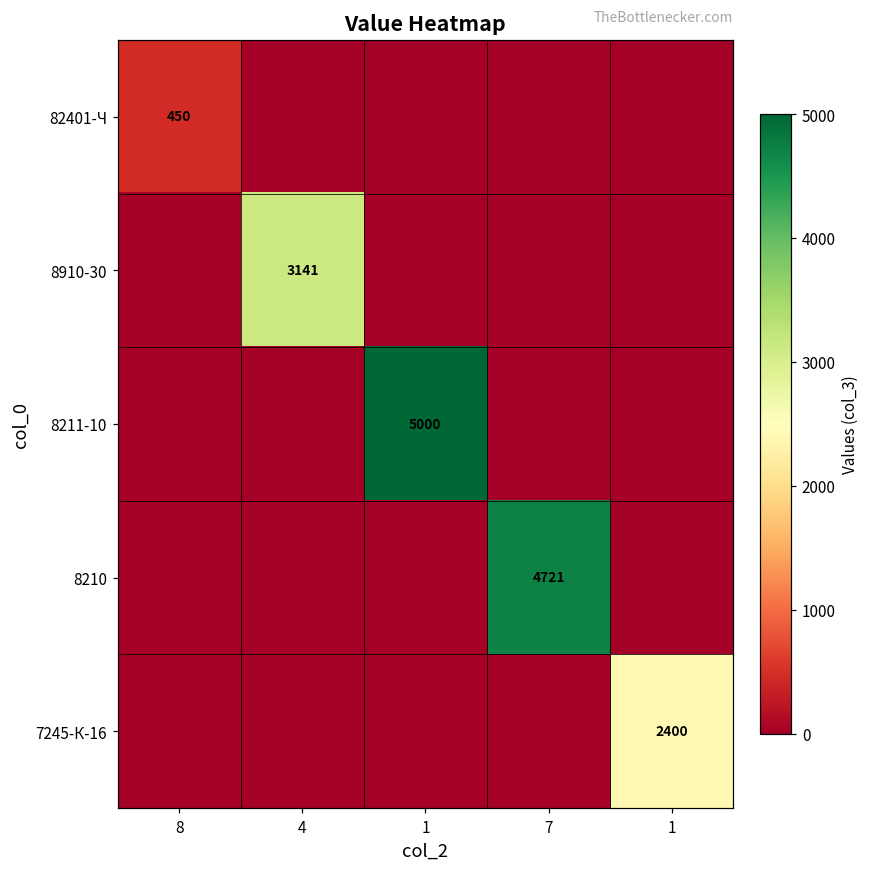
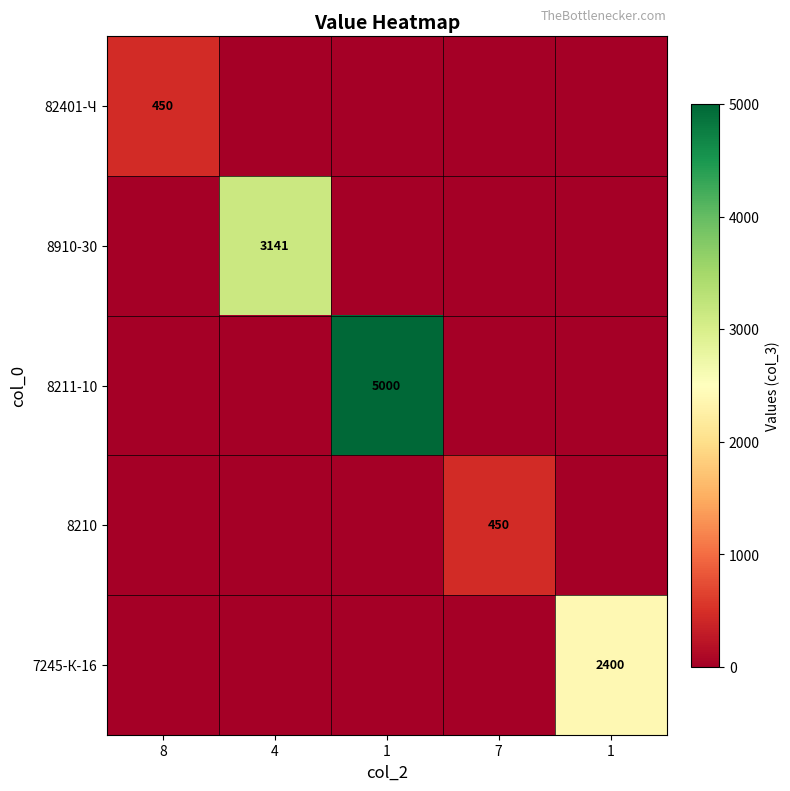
8210, 7: 4721 -> 450
